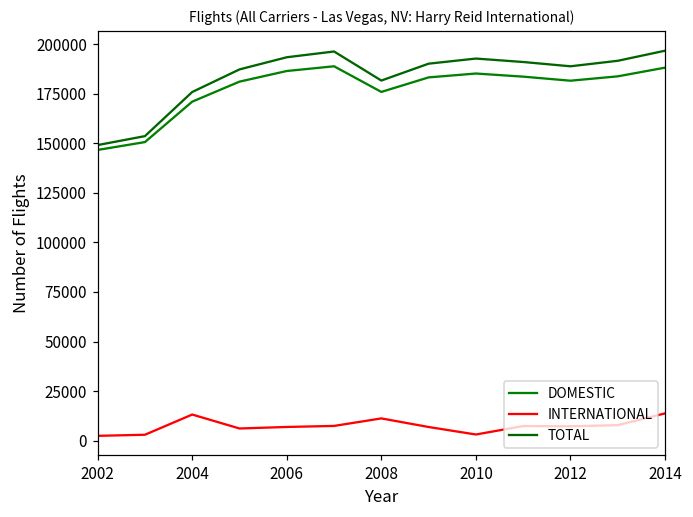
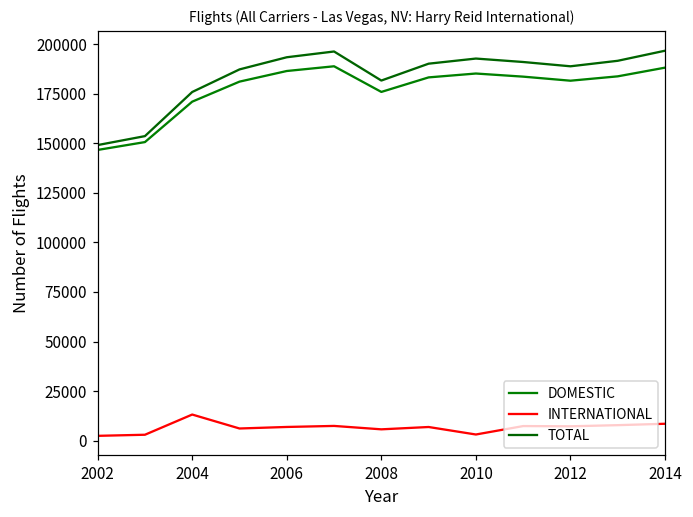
INTERNATIONAL, 2008: 11000 -> 6000
INTERNATIONAL, 2014: 14000 -> 9000
